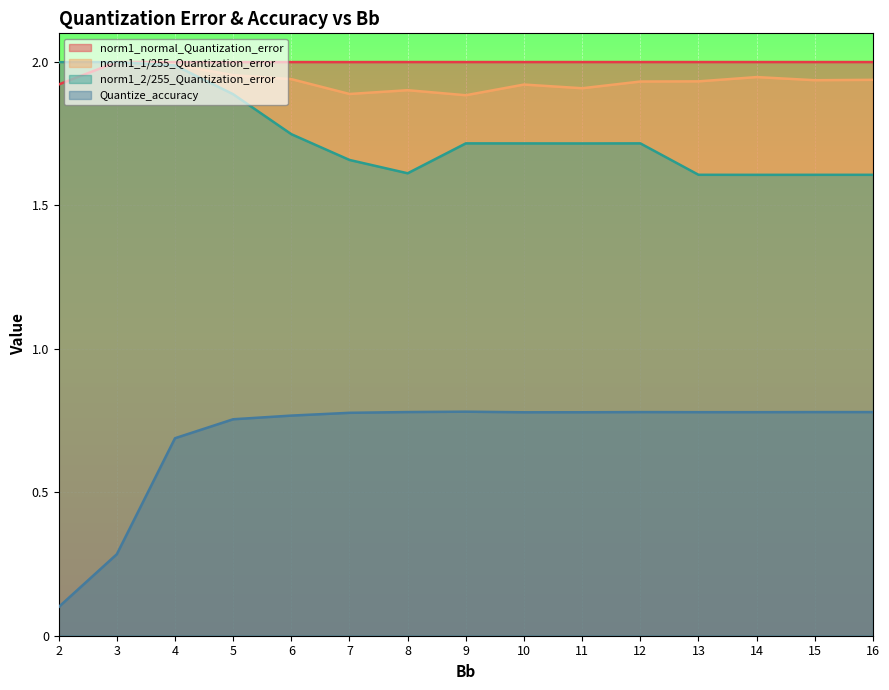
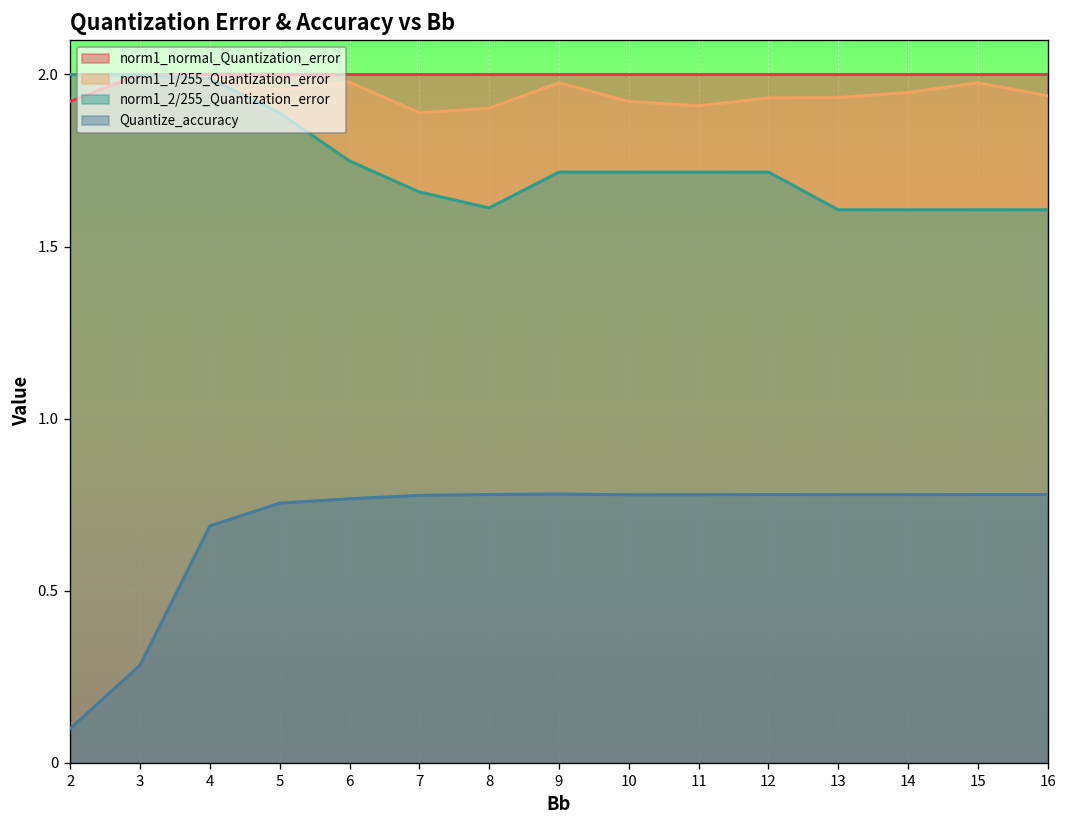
norm1_1/255_Quantization_error, 6: 1.94 -> 1.98
norm1_1/255_Quantization_error, 9: 1.88 -> 1.98
norm1_1/255_Quantization_error, 15: 1.94 -> 1.98
